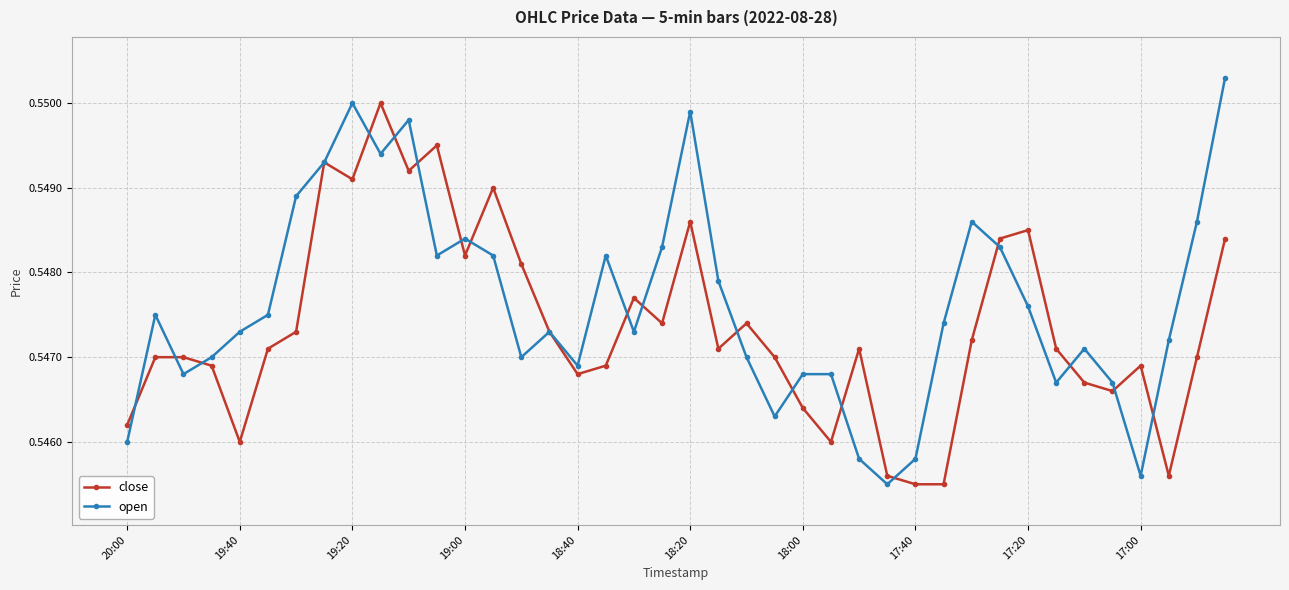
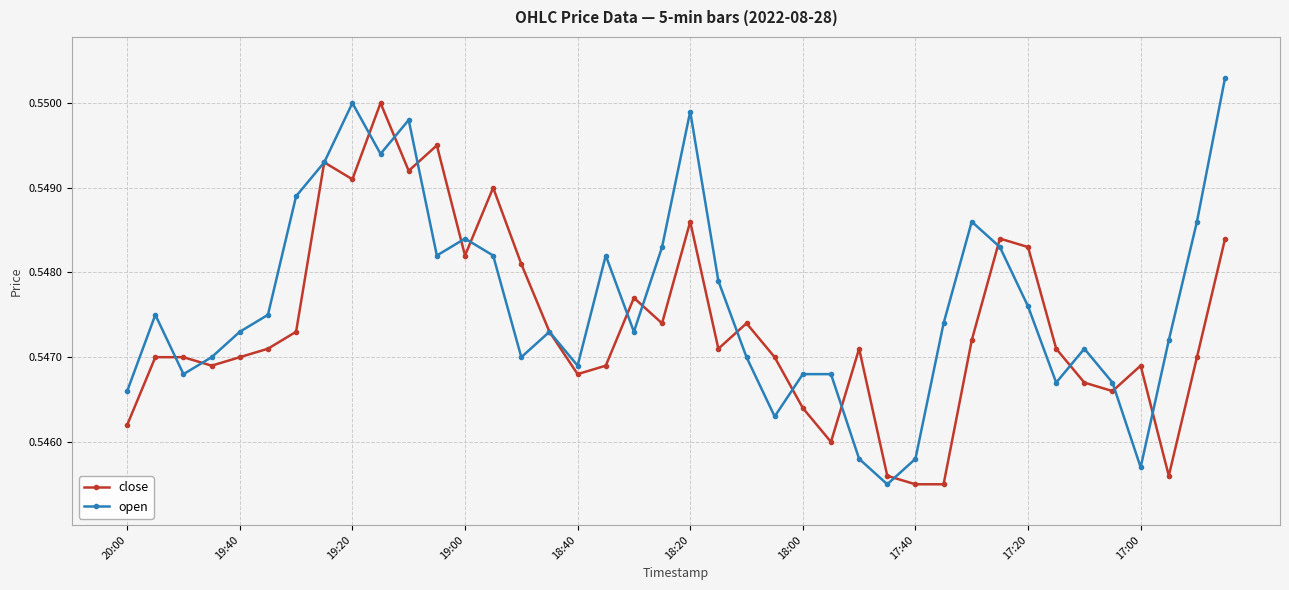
open, 20:00: 0.5460 -> 0.5466
close, 19:40: 0.546 -> 0.547
close, 17:20: 0.5485 -> 0.5483
open, 17:00: 0.5456 -> 0.5457
